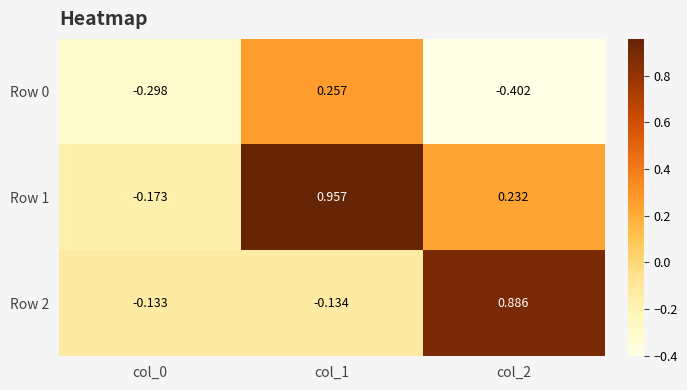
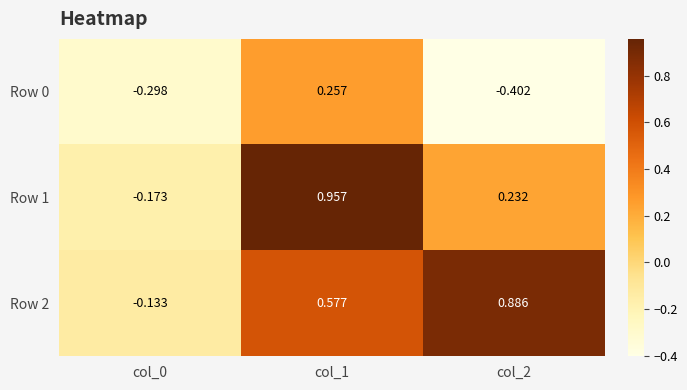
Row 2, col_1: -0.134 -> 0.577
